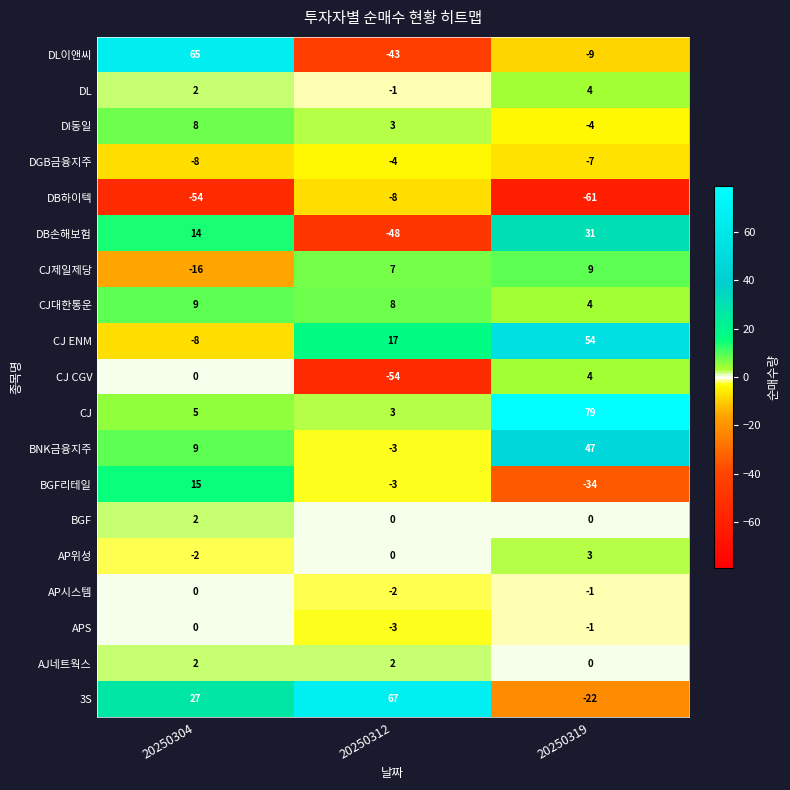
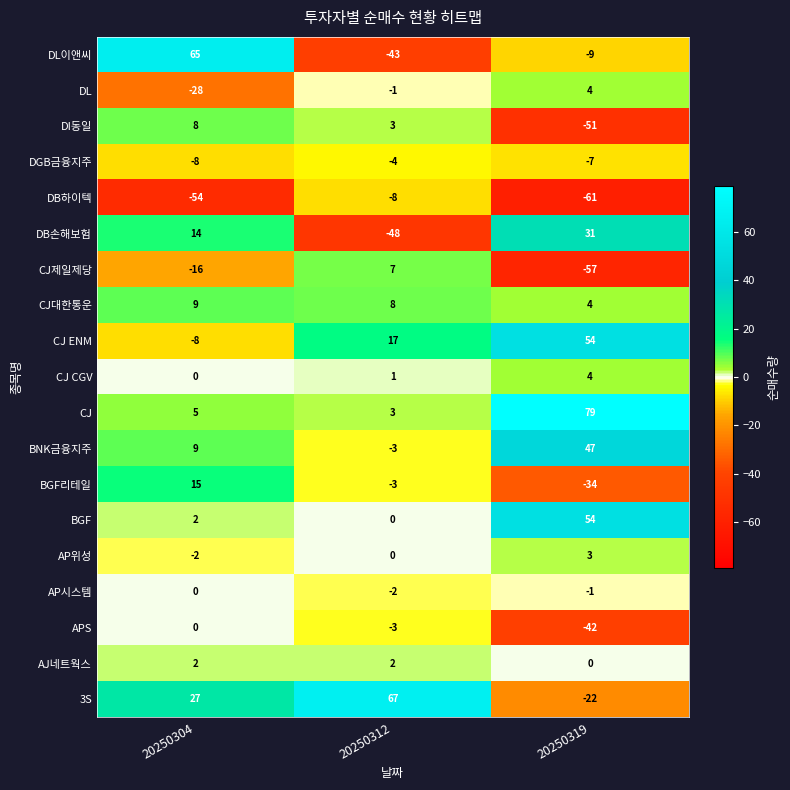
DL, 20250304: 2 -> -28
DI동일, 20250319: -4 -> -51
CJ제일제당, 20250319: 9 -> -57
CJ CGV, 20250312: -54 -> 1
BGF, 20250319: 0 -> 54
APS, 20250319: -1 -> -42
